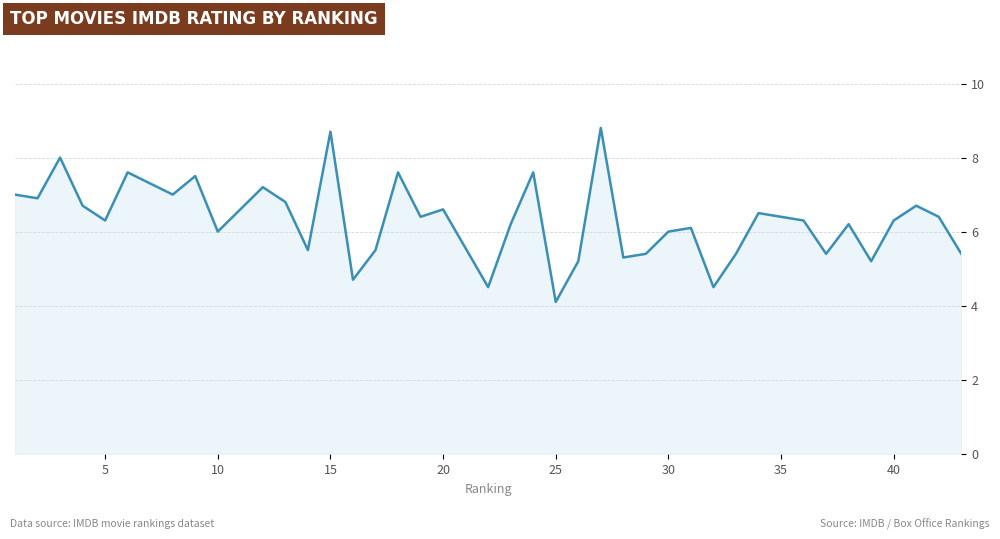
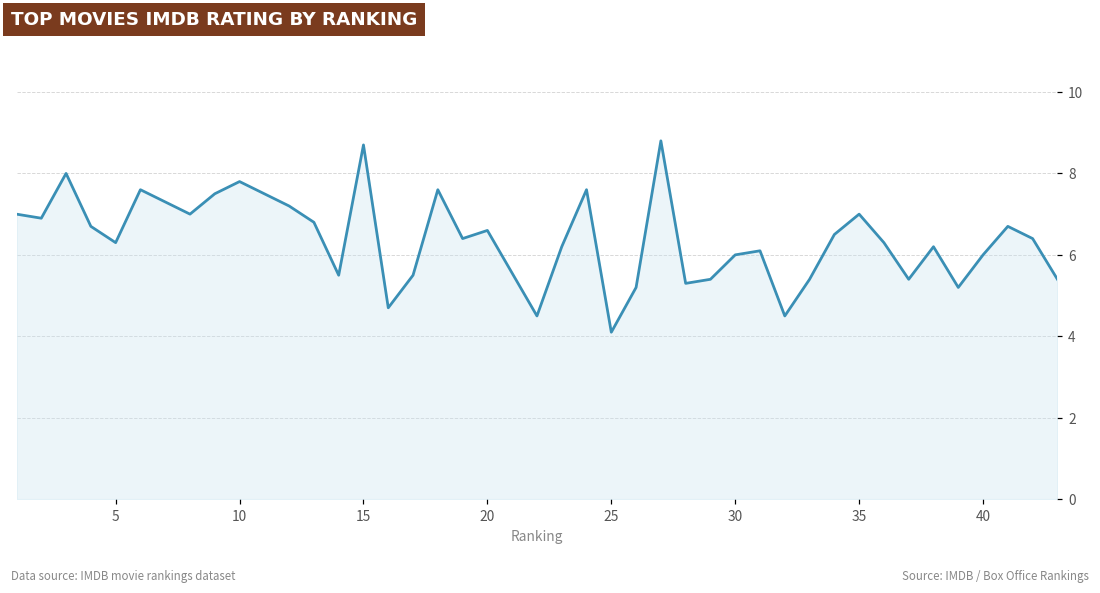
10: 6.0 -> 7.8
35: 6.4 -> 7.0
40: 6.3 -> 6.0
